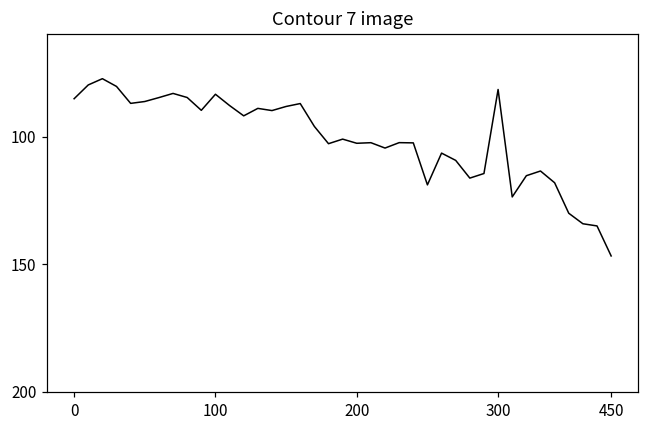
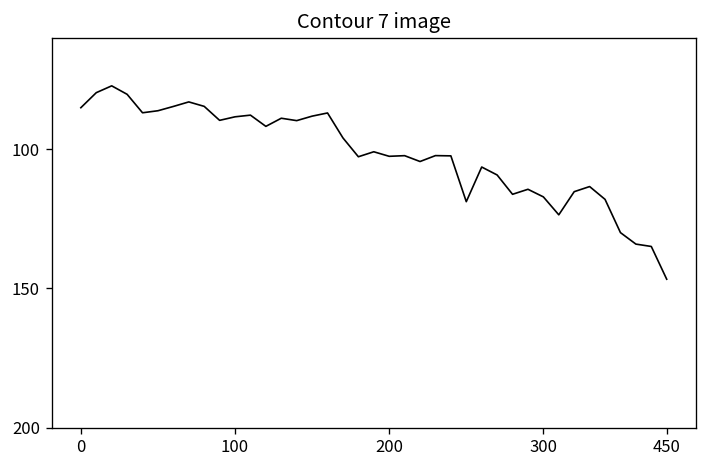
100: 83 -> 88
300: 82 -> 117
